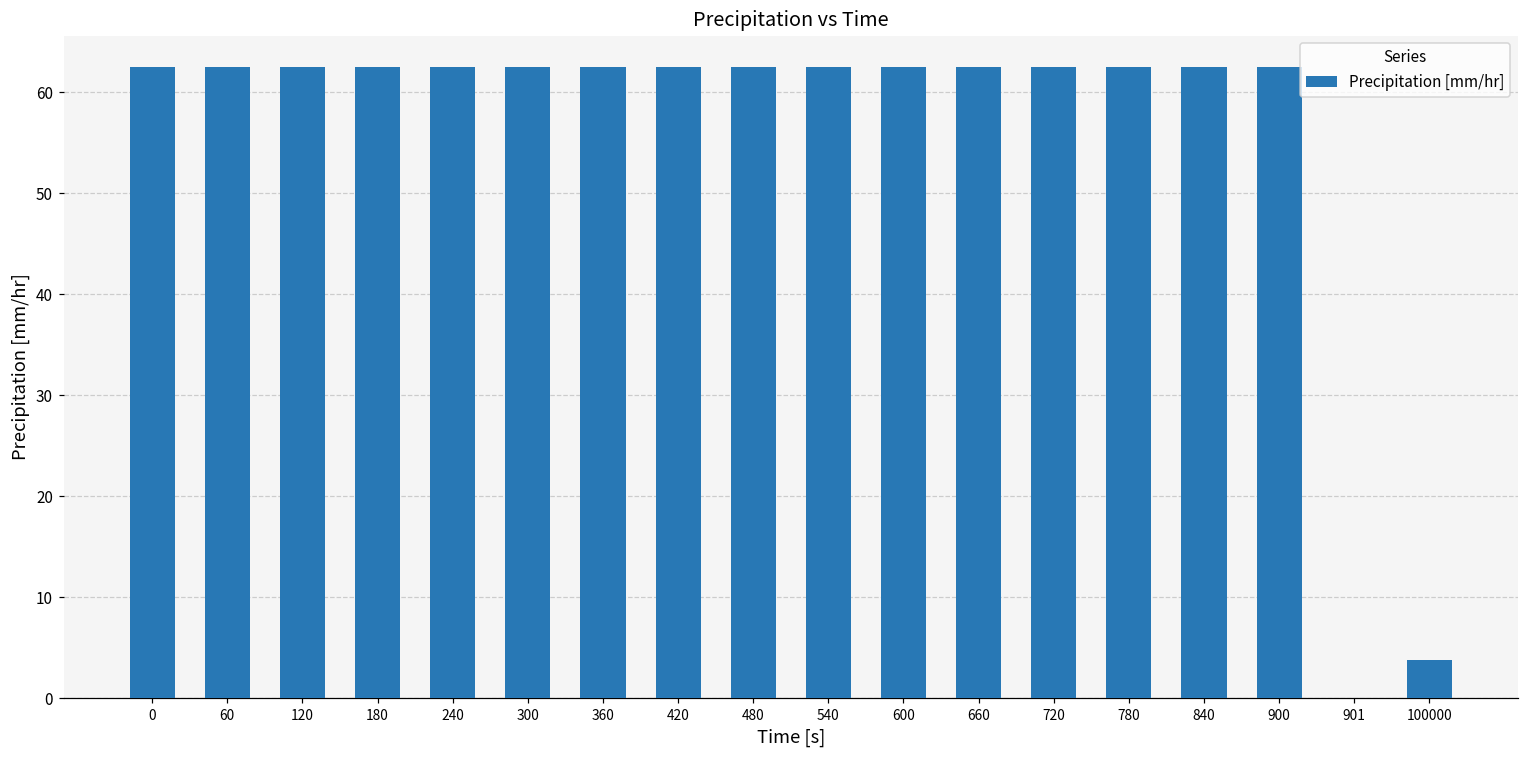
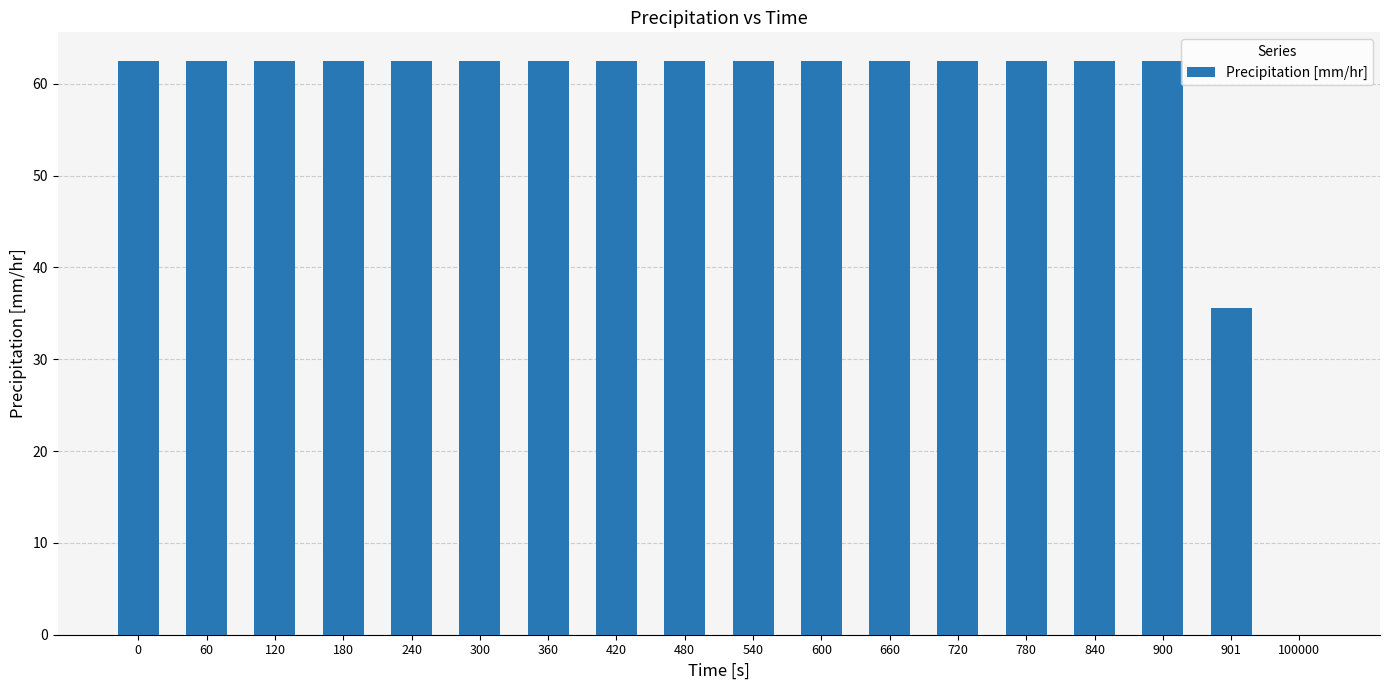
901: 0 -> 36
100000: 4 -> 0
